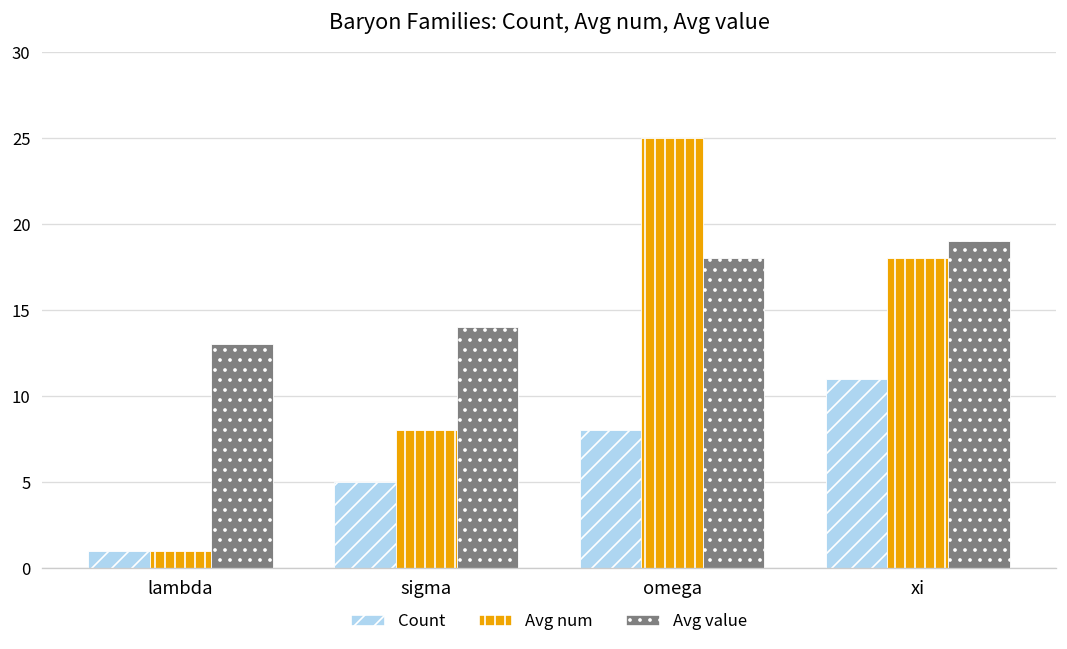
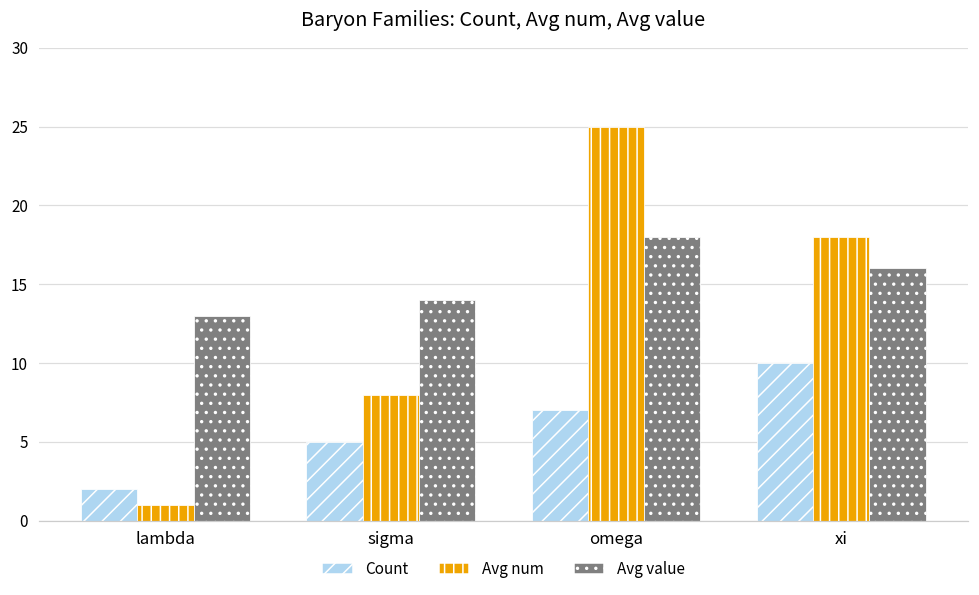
Count, lambda: 1 -> 2
Count, omega: 8 -> 7
Count, xi: 11 -> 10
Avg value, xi: 19 -> 16
